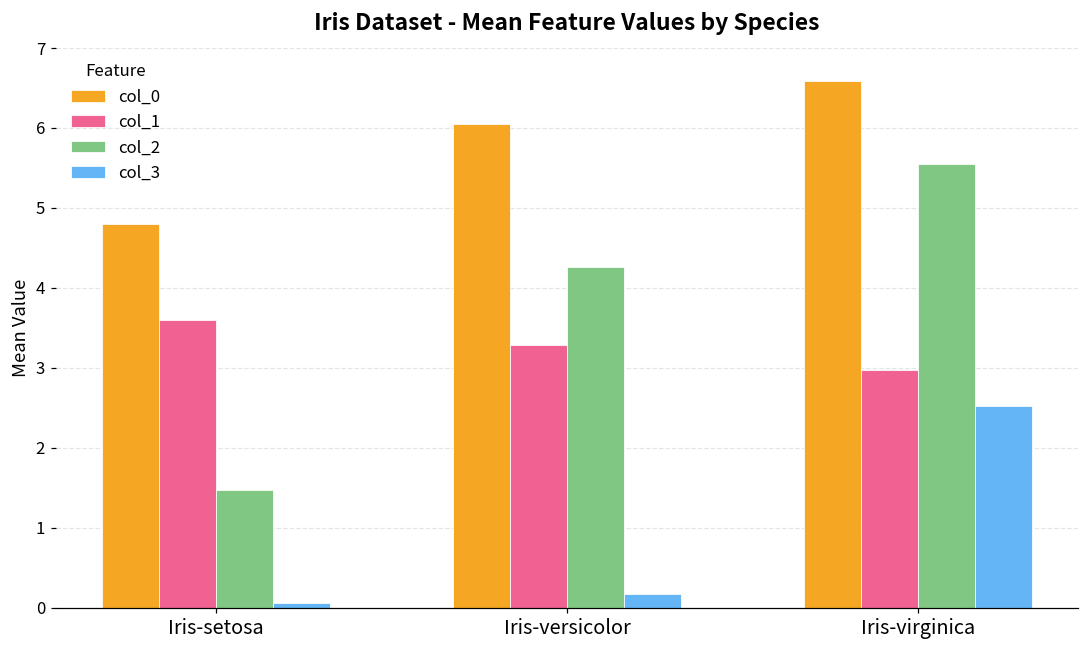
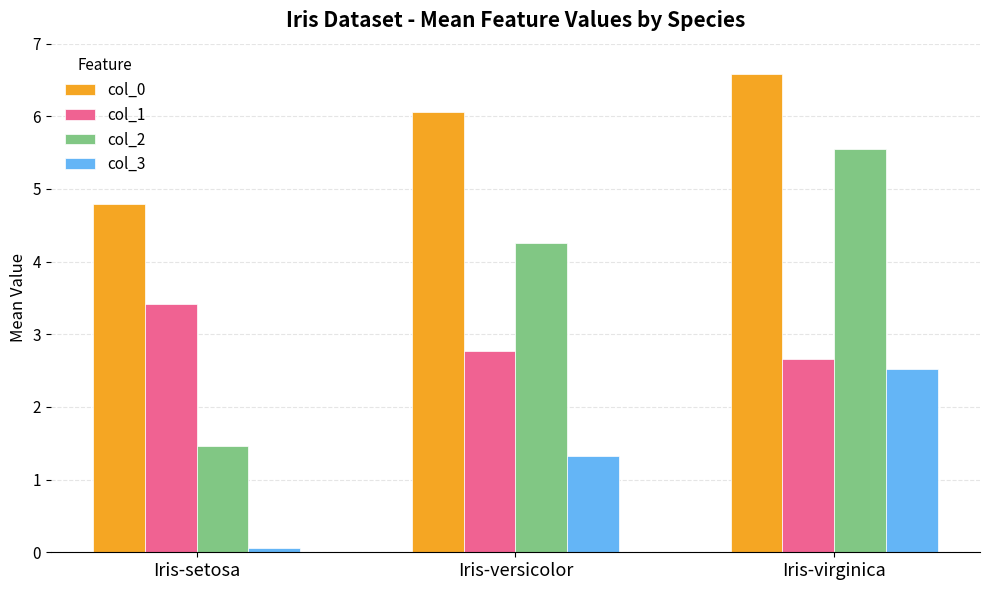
col_1, Iris-setosa: 3.6 -> 3.4
col_1, Iris-versicolor: 3.3 -> 2.8
col_3, Iris-versicolor: 0.2 -> 1.3
col_1, Iris-virginica: 3.0 -> 2.7
